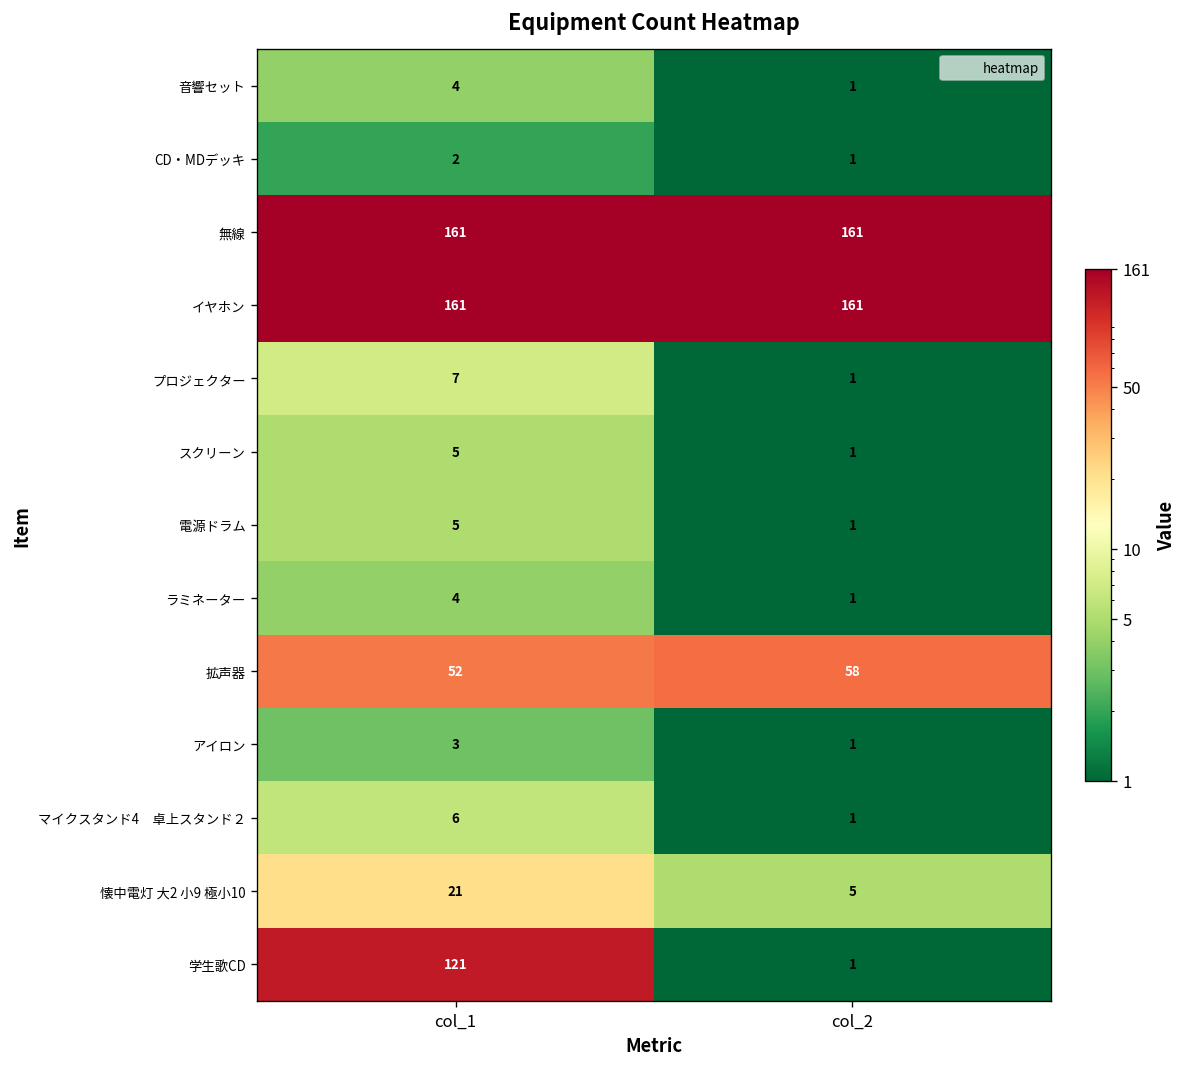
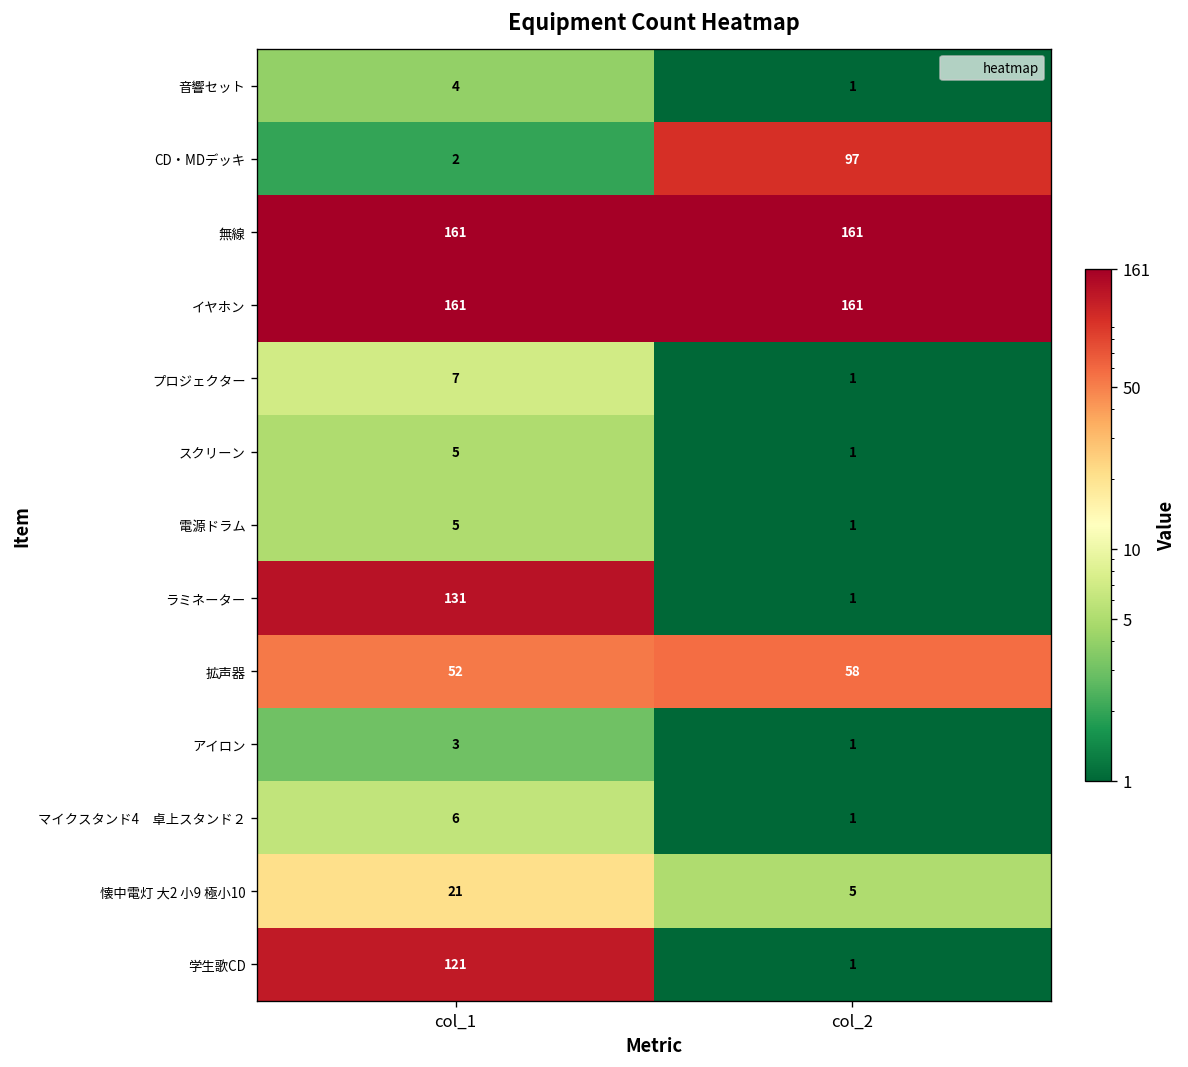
CD・MDデッキ, col_2: 1 -> 97
ラミネーター, col_1: 4 -> 131
